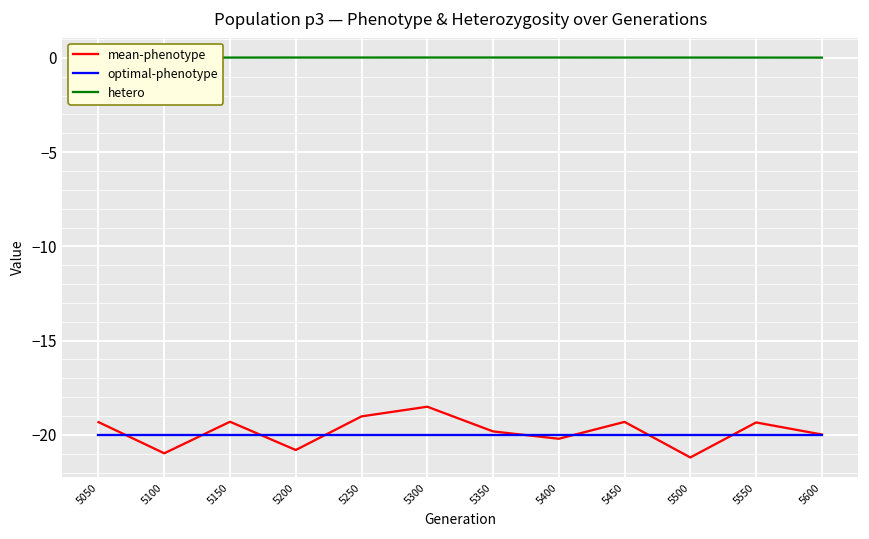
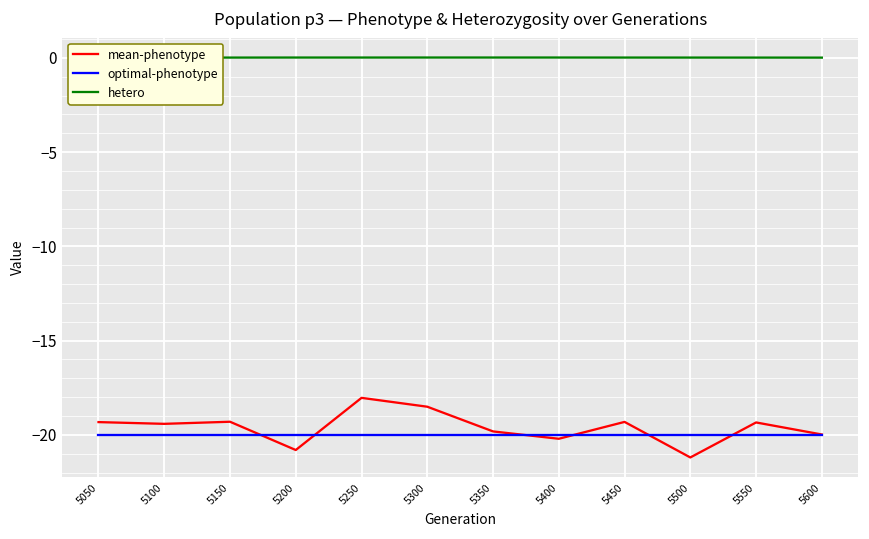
mean-phenotype, 5100: -21.0 -> -19.4
mean-phenotype, 5250: -19.0 -> -18.0
